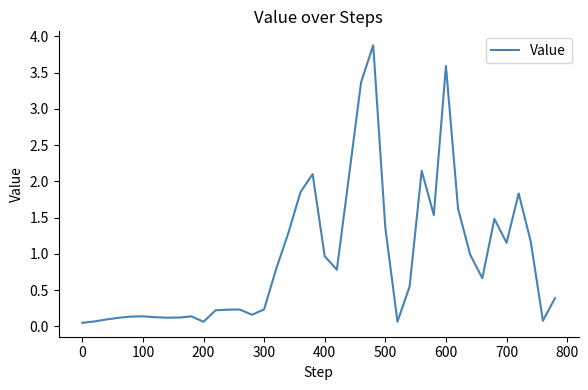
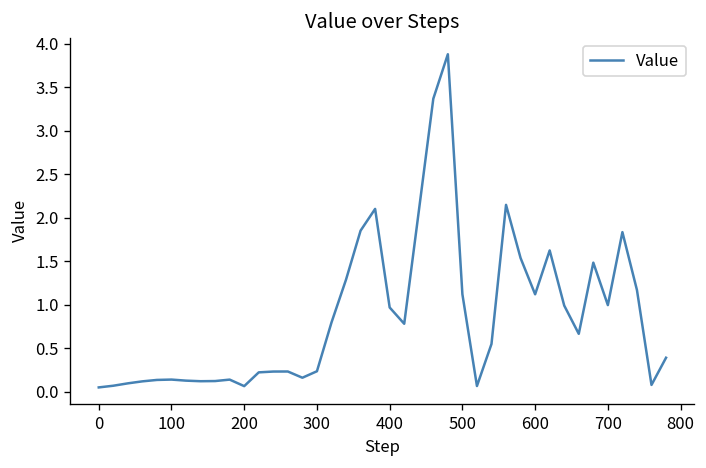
500: 1.4 -> 1.1
600: 3.6 -> 1.1
700: 1.2 -> 1.0
